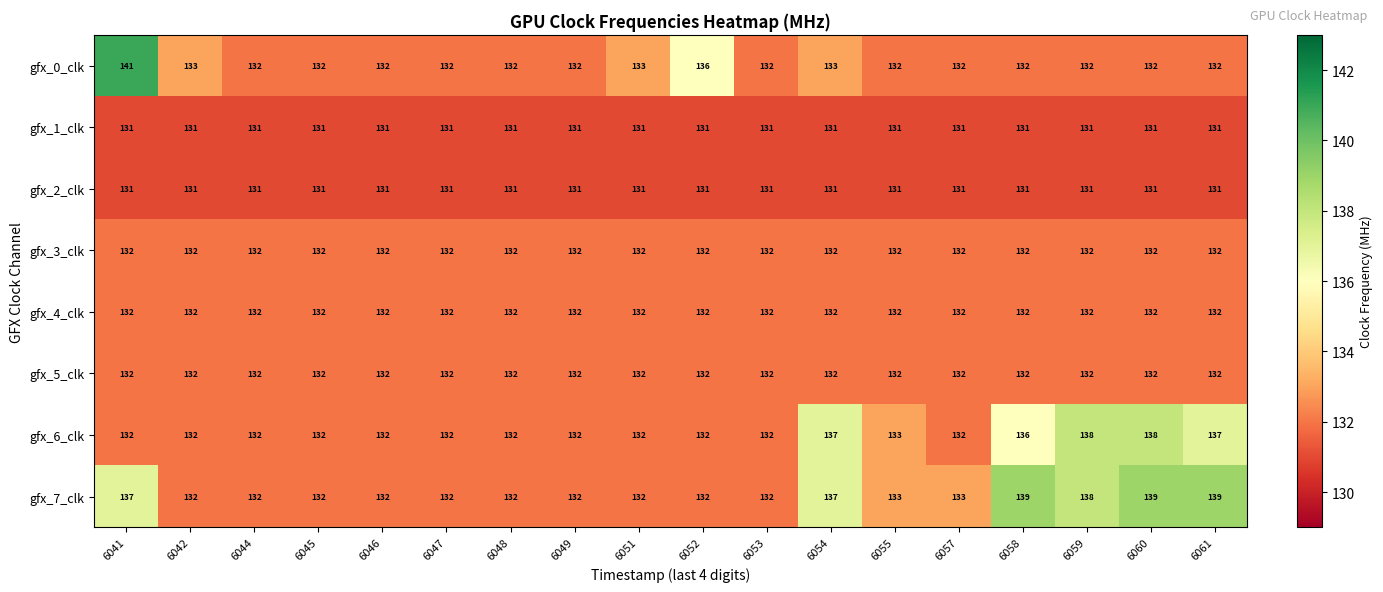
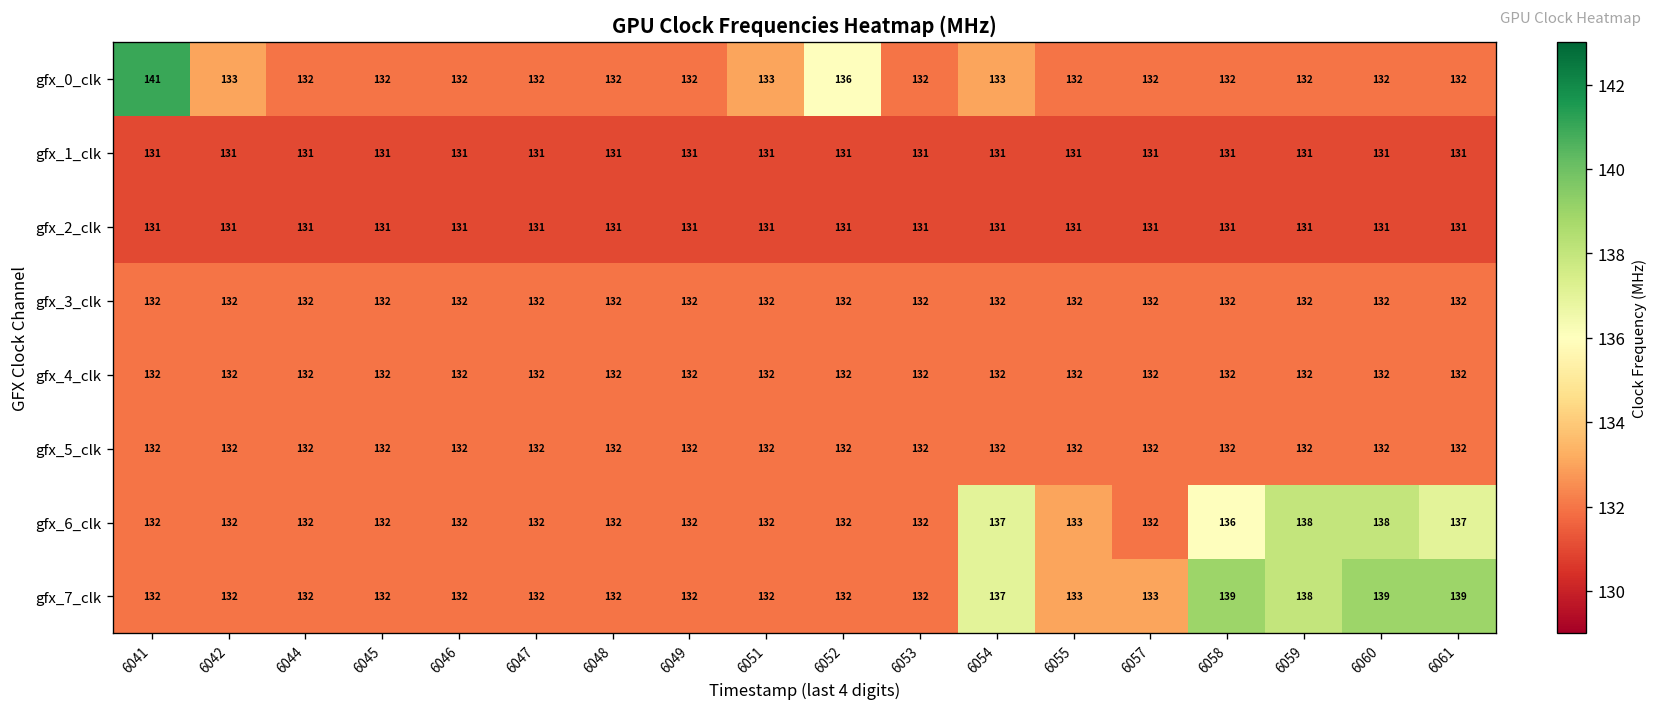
gfx_7_clk, 6041: 137 -> 132
